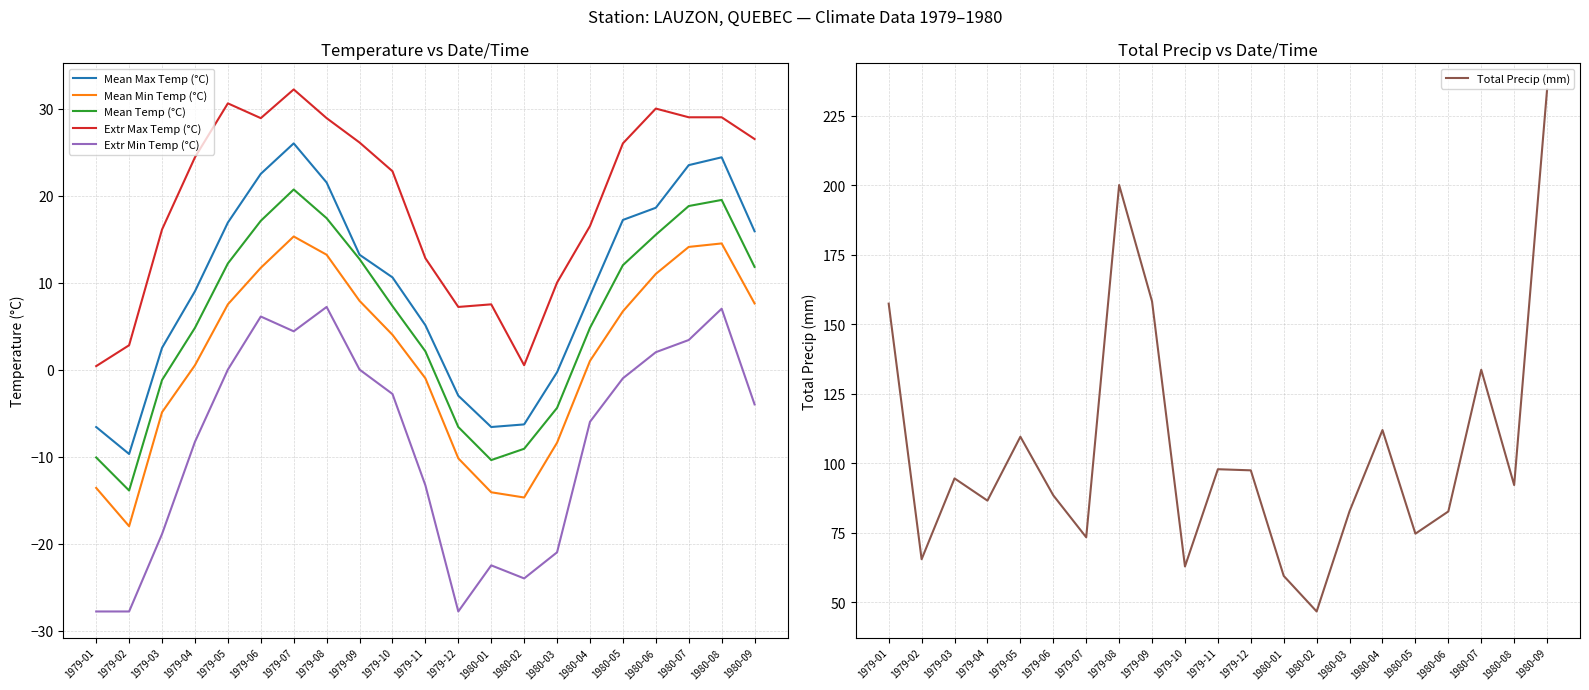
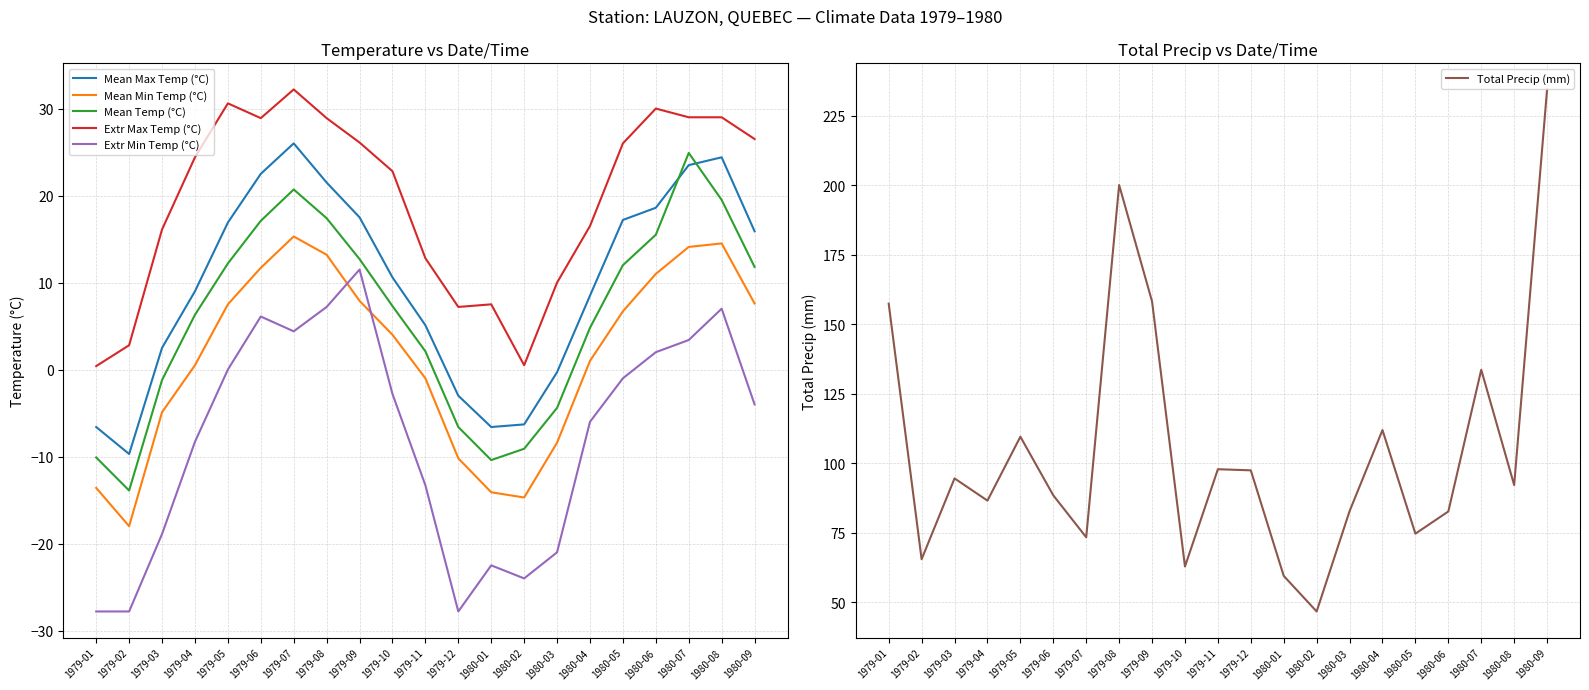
Temperature vs Date/Time, Mean Temp (°C), 1979-04: 5 -> 6
Temperature vs Date/Time, Mean Max Temp (°C), 1979-09: 13 -> 18
Temperature vs Date/Time, Extr Min Temp (°C), 1979-09: 0 -> 12
Temperature vs Date/Time, Mean Temp (°C), 1980-07: 19 -> 25
